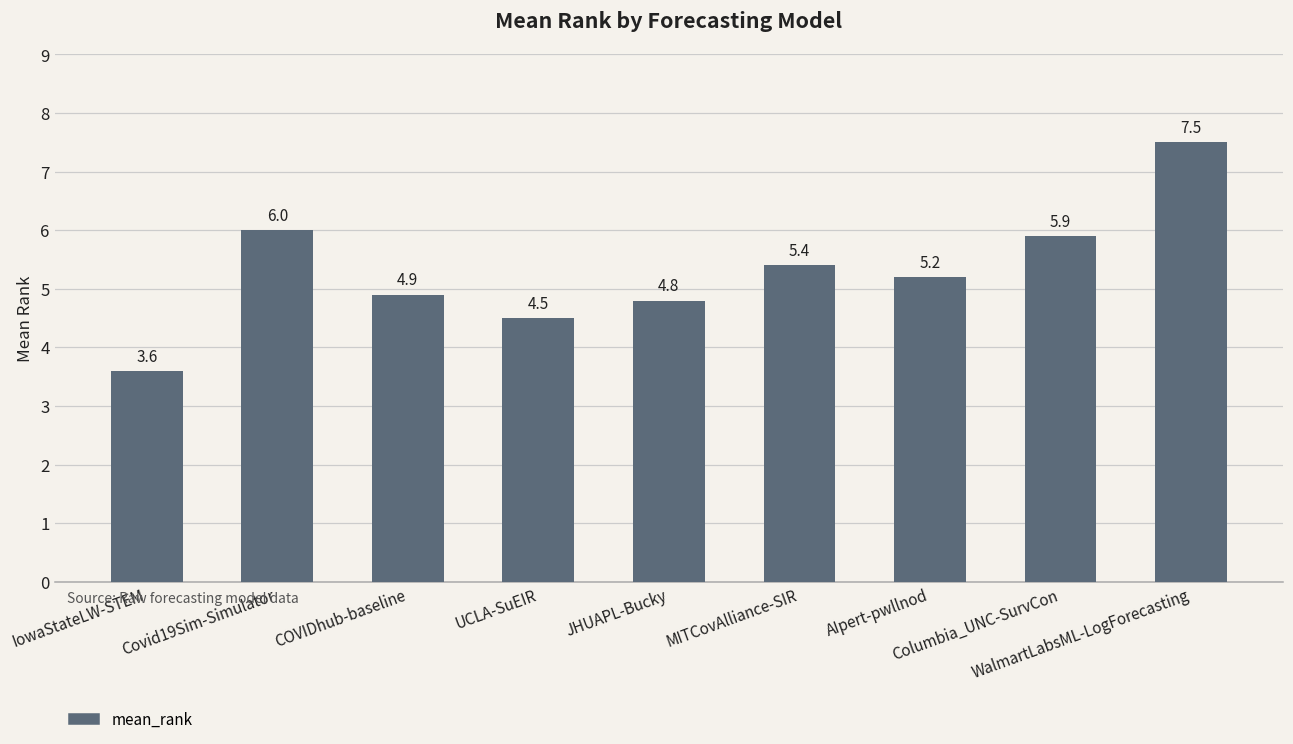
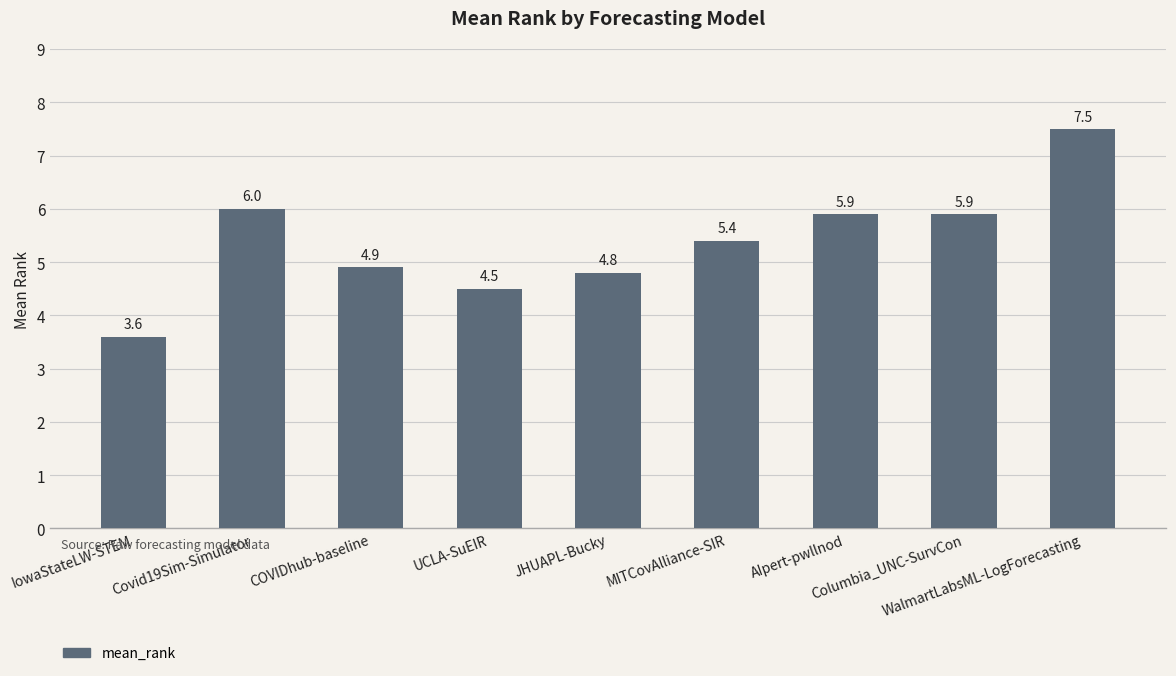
AIpert-pwllnod: 5.2 -> 5.9
